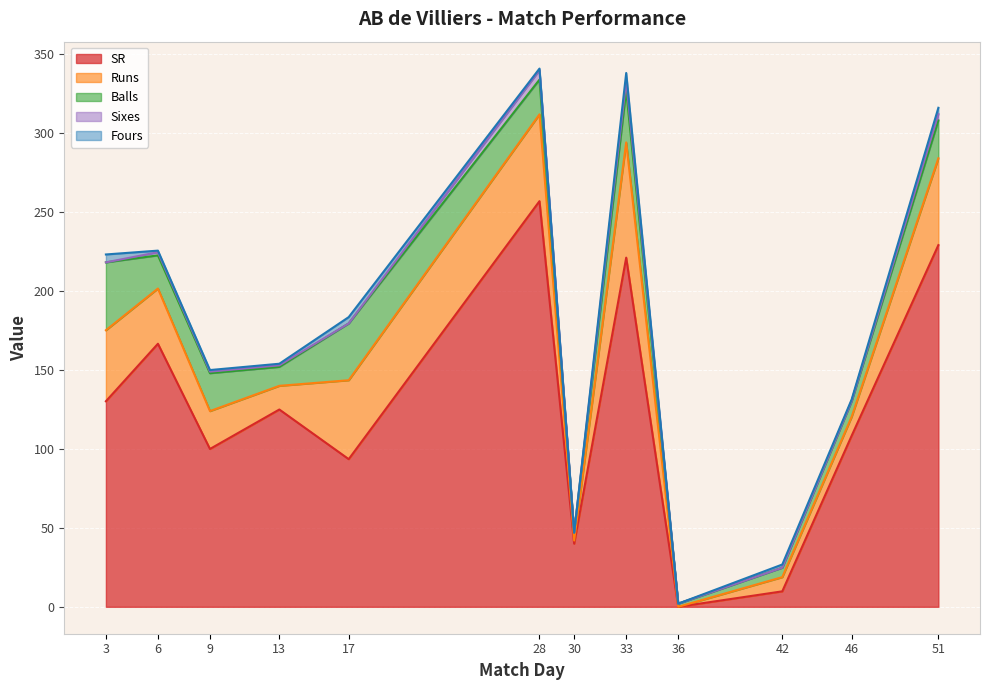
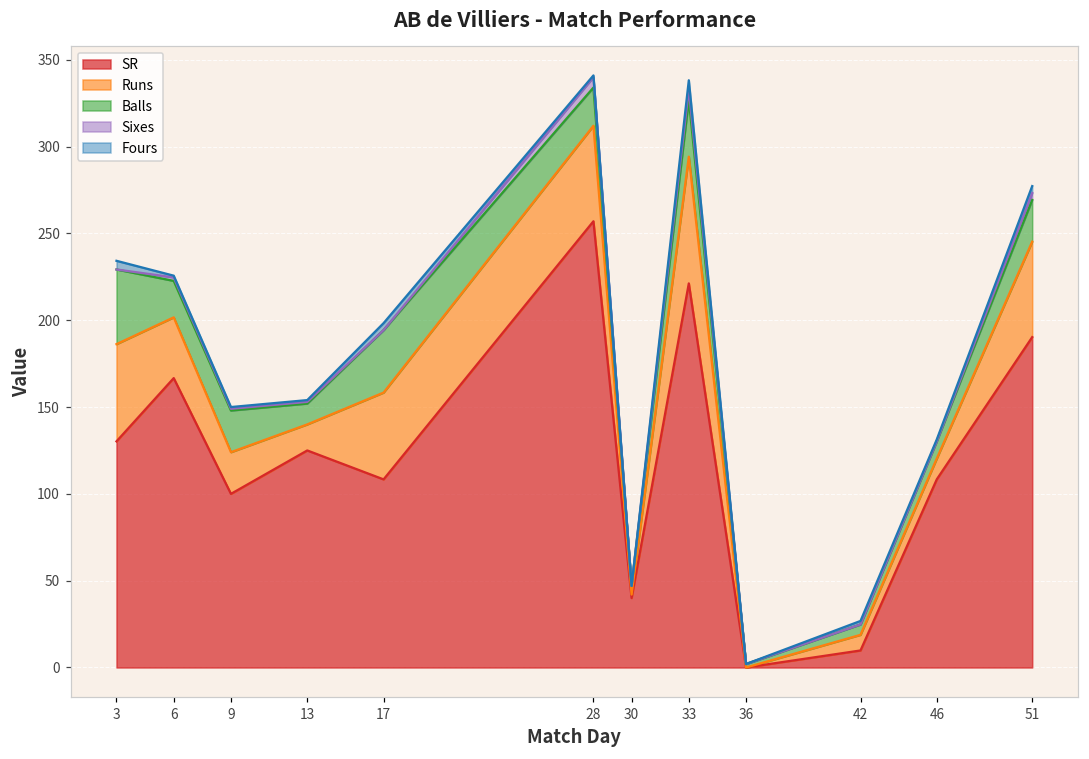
Runs, 3: 45 -> 56
SR, 17: 94 -> 108
SR, 51: 229 -> 190
